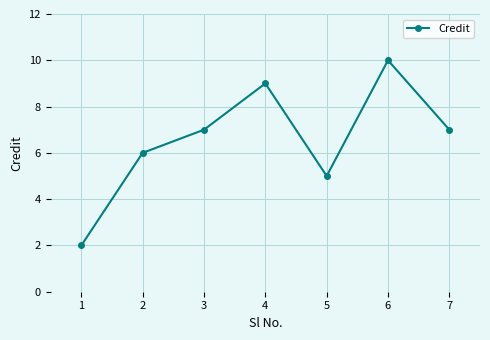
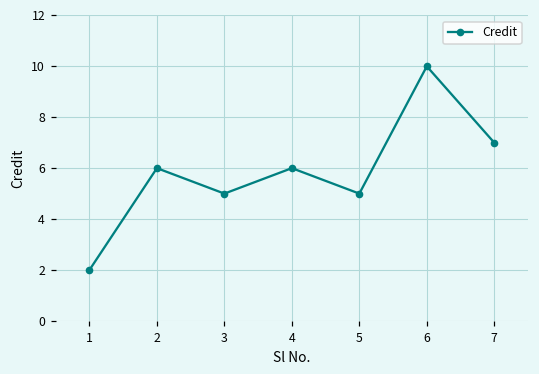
3: 7 -> 5
4: 9 -> 6
